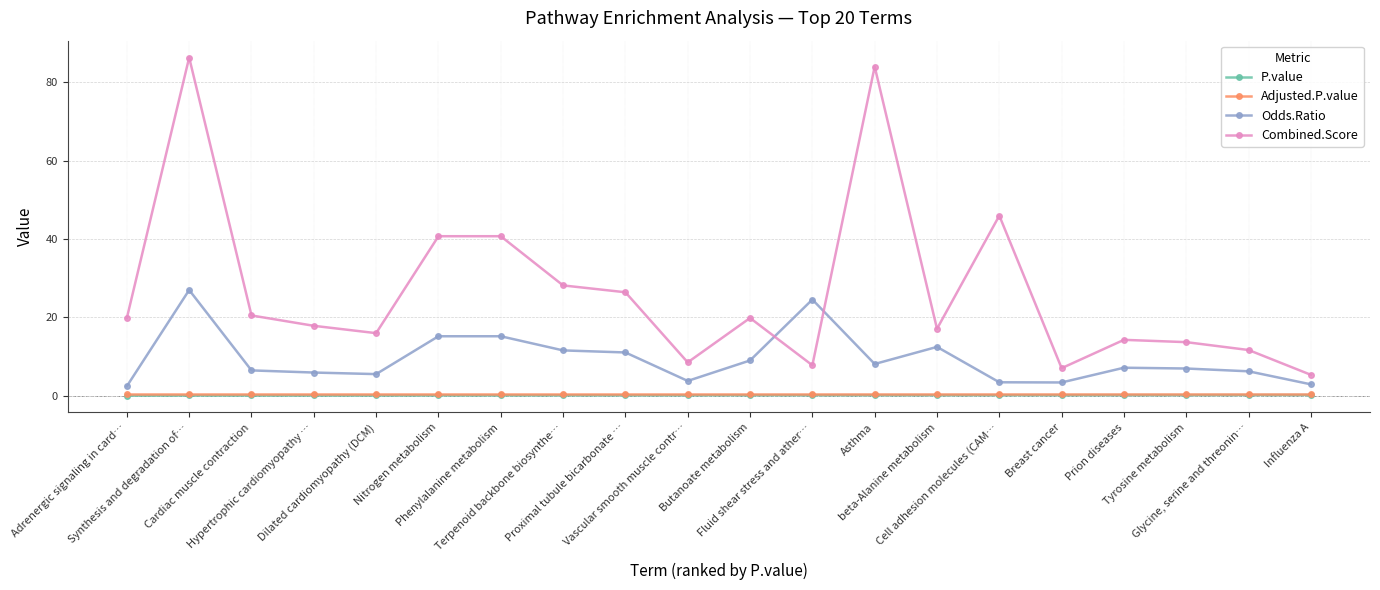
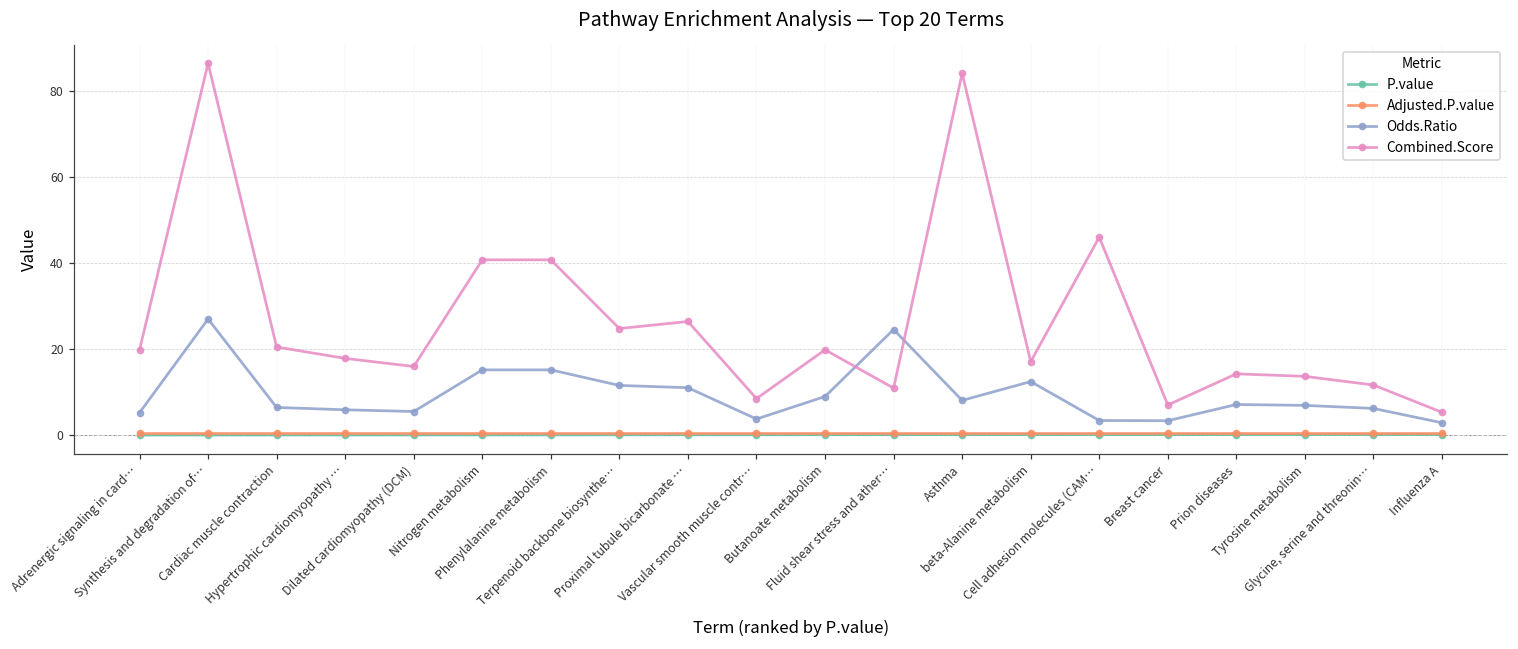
Odds.Ratio, Adrenergic signaling in card…: 2 -> 5
Combined.Score, Terpenoid backbone biosynthe…: 28 -> 25
Combined.Score, Fluid shear stress and ather…: 8 -> 11
